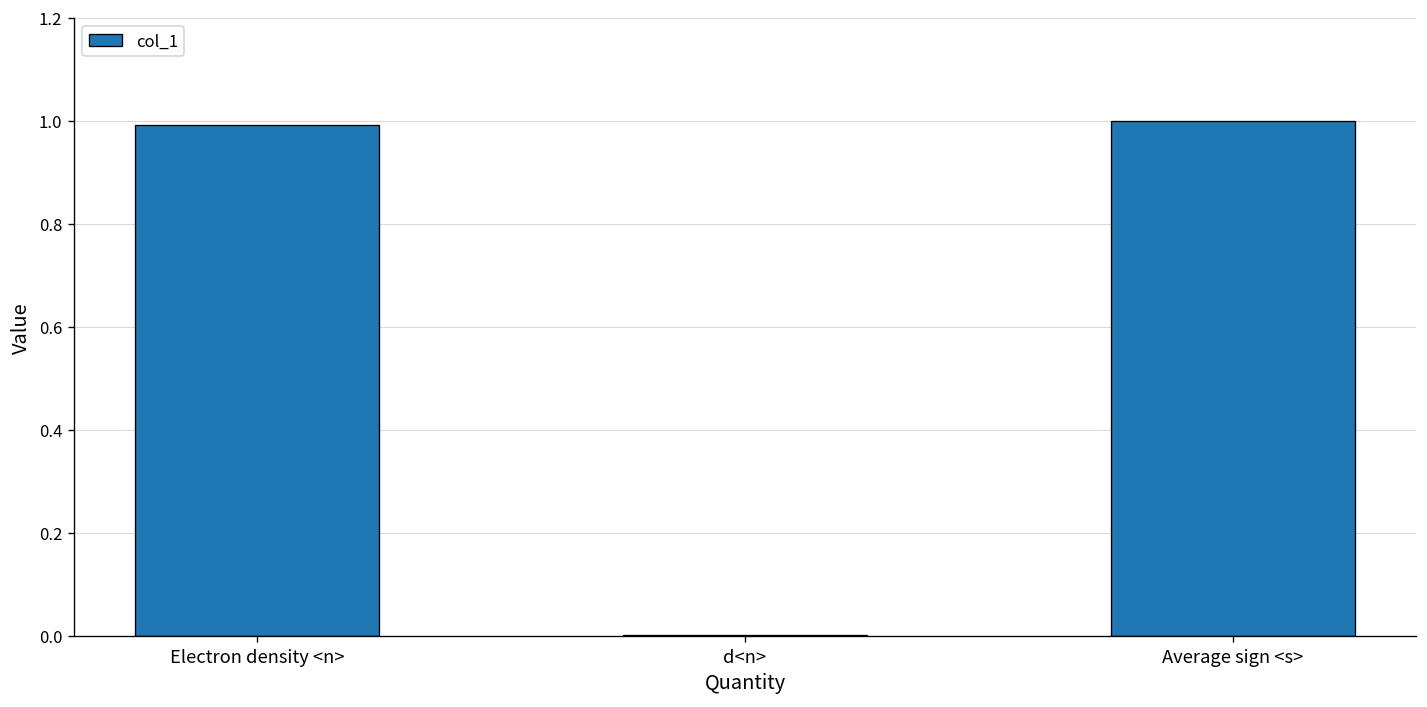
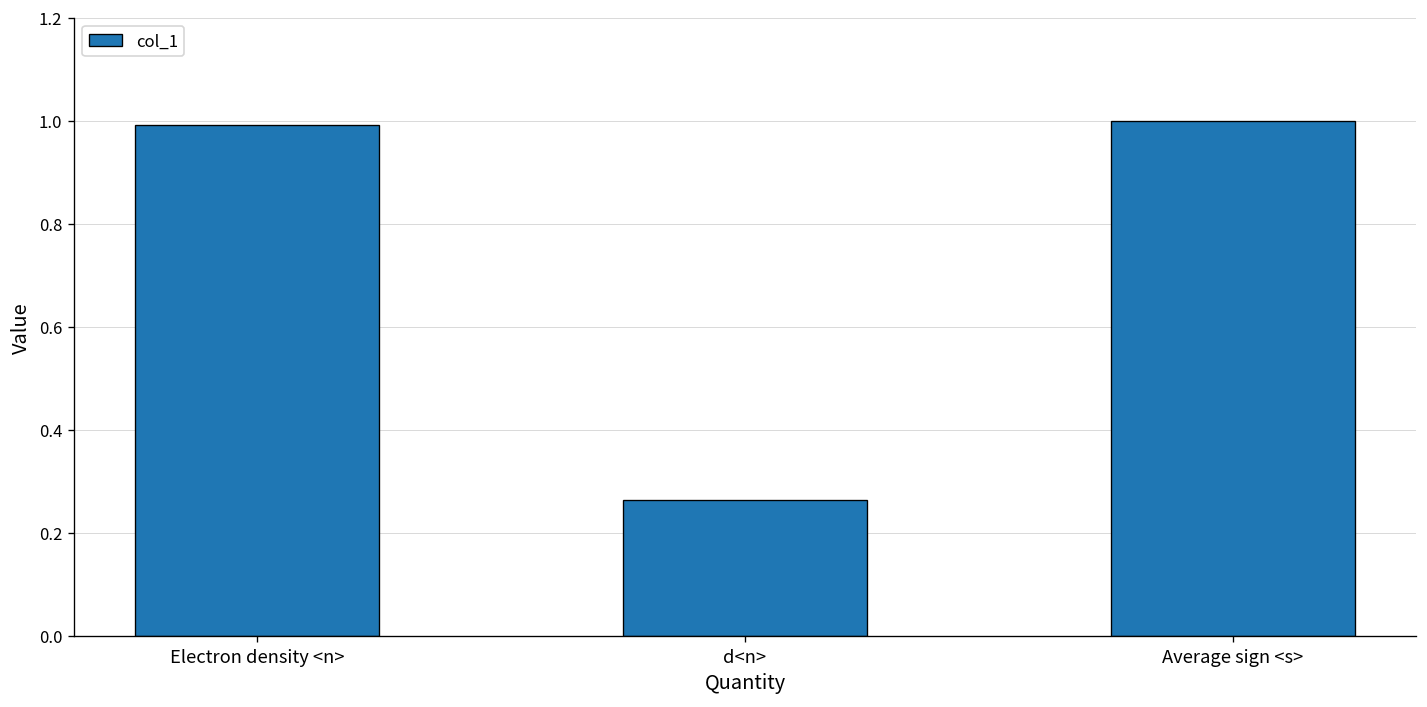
d<n>: 0.00 -> 0.26
